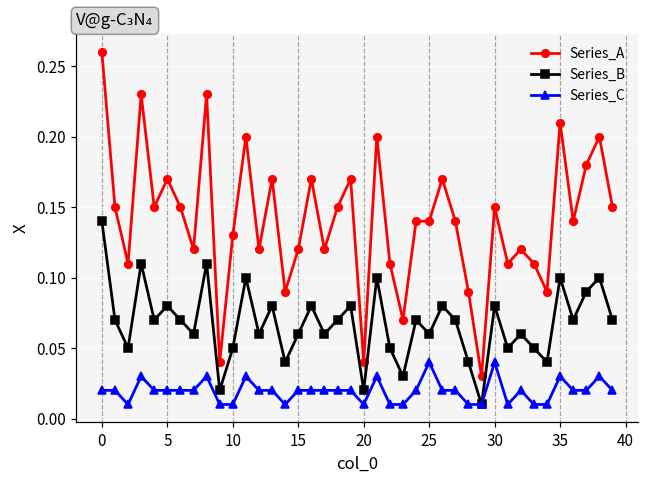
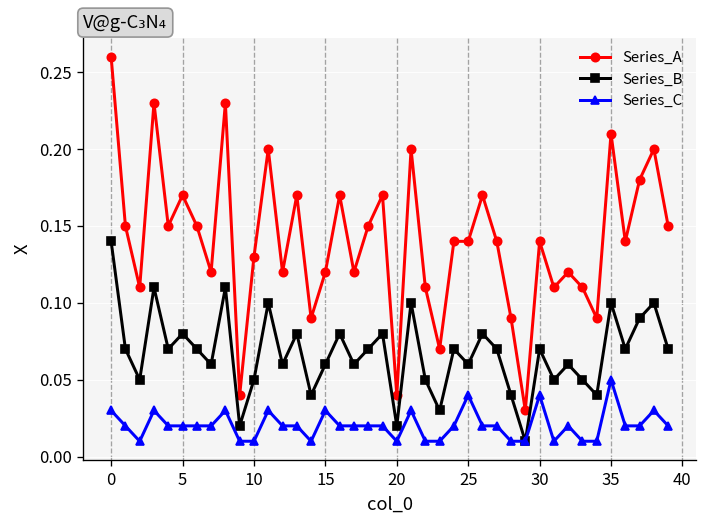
Series_C, 0: 0.02 -> 0.03
Series_C, 15: 0.02 -> 0.03
Series_A, 30: 0.15 -> 0.14
Series_B, 30: 0.08 -> 0.07
Series_C, 35: 0.03 -> 0.05
